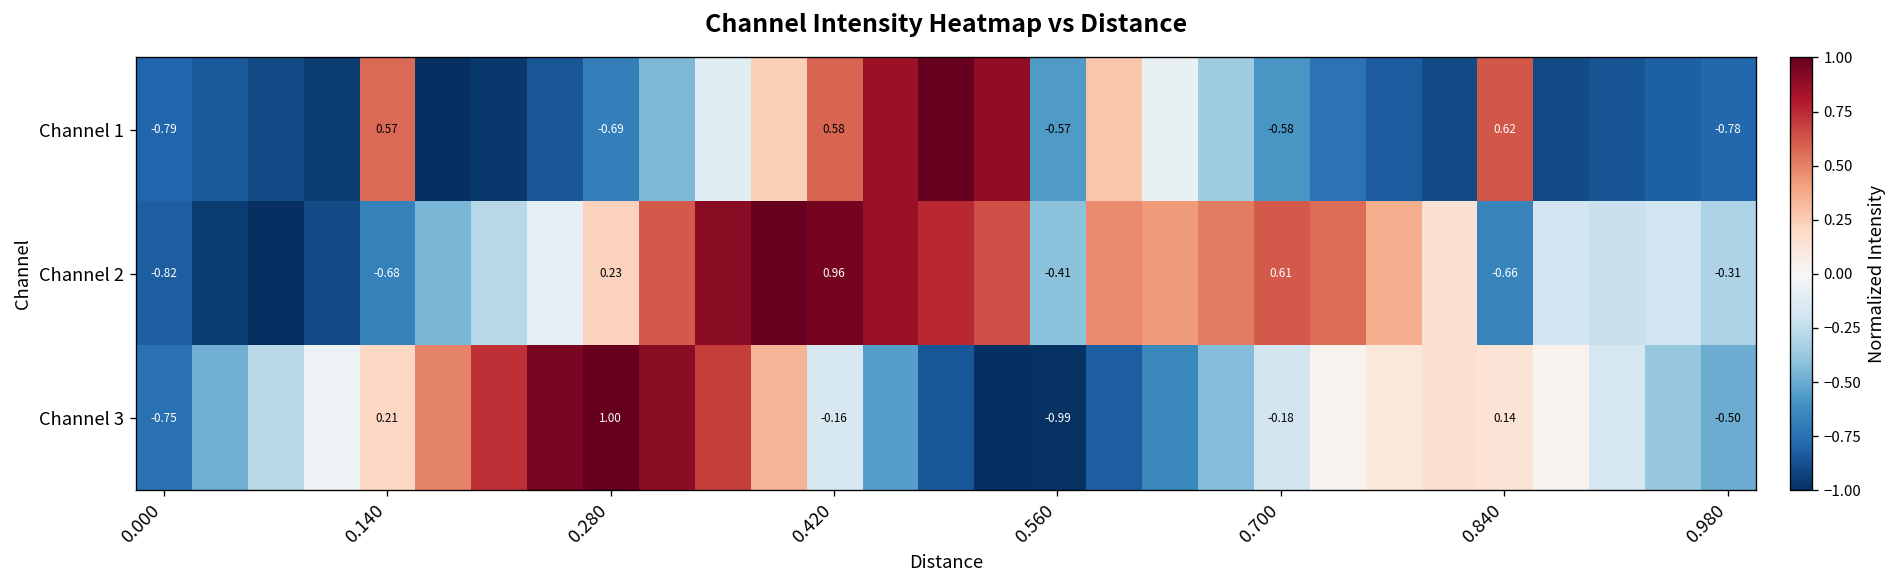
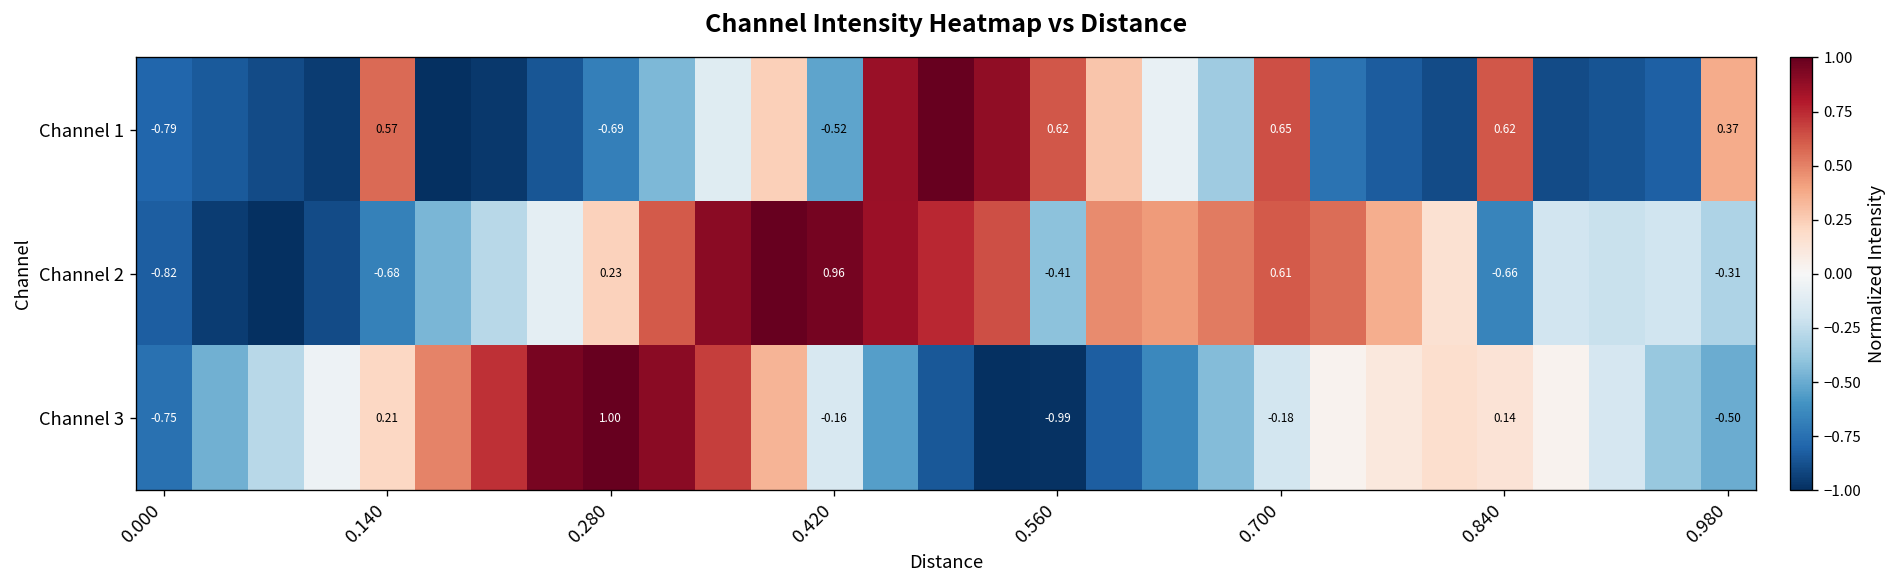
Channel 1, 0.420: 0.58 -> -0.52
Channel 1, 0.560: -0.57 -> 0.62
Channel 1, 0.700: -0.58 -> 0.65
Channel 1, 0.980: -0.78 -> 0.37
